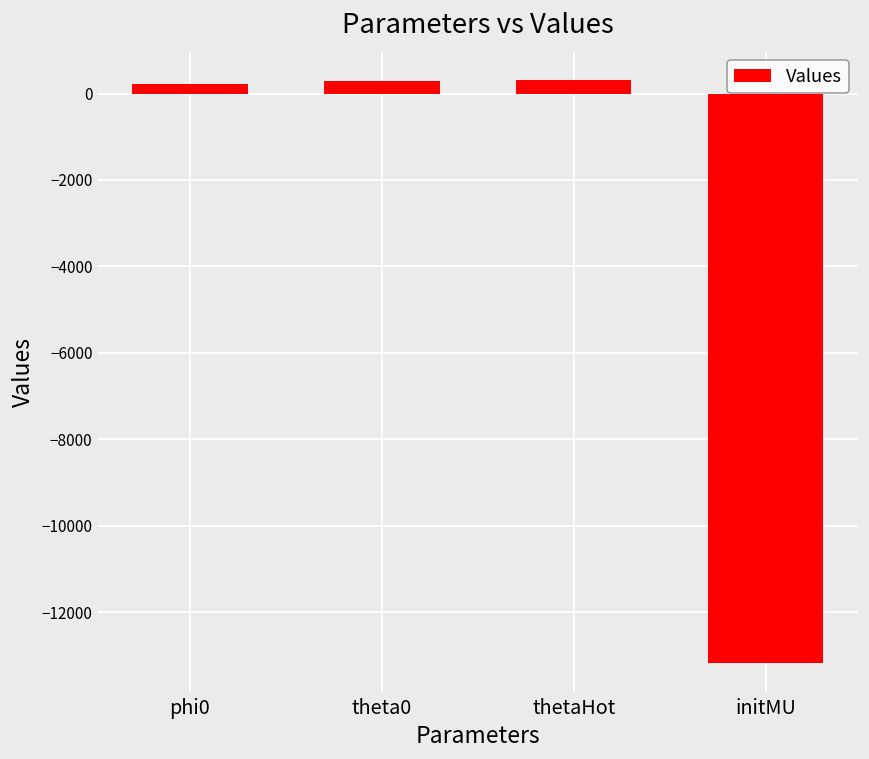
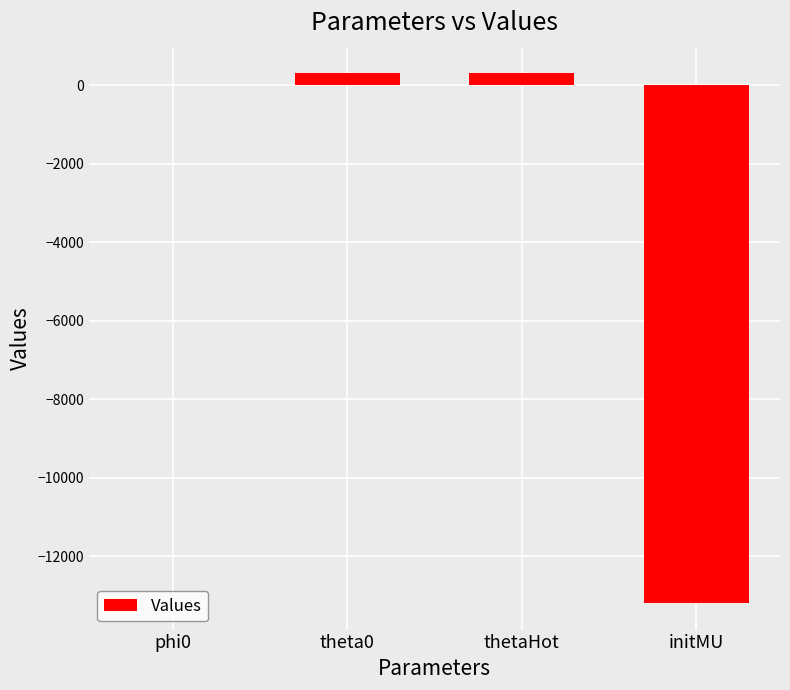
phi0: 200 -> 0
